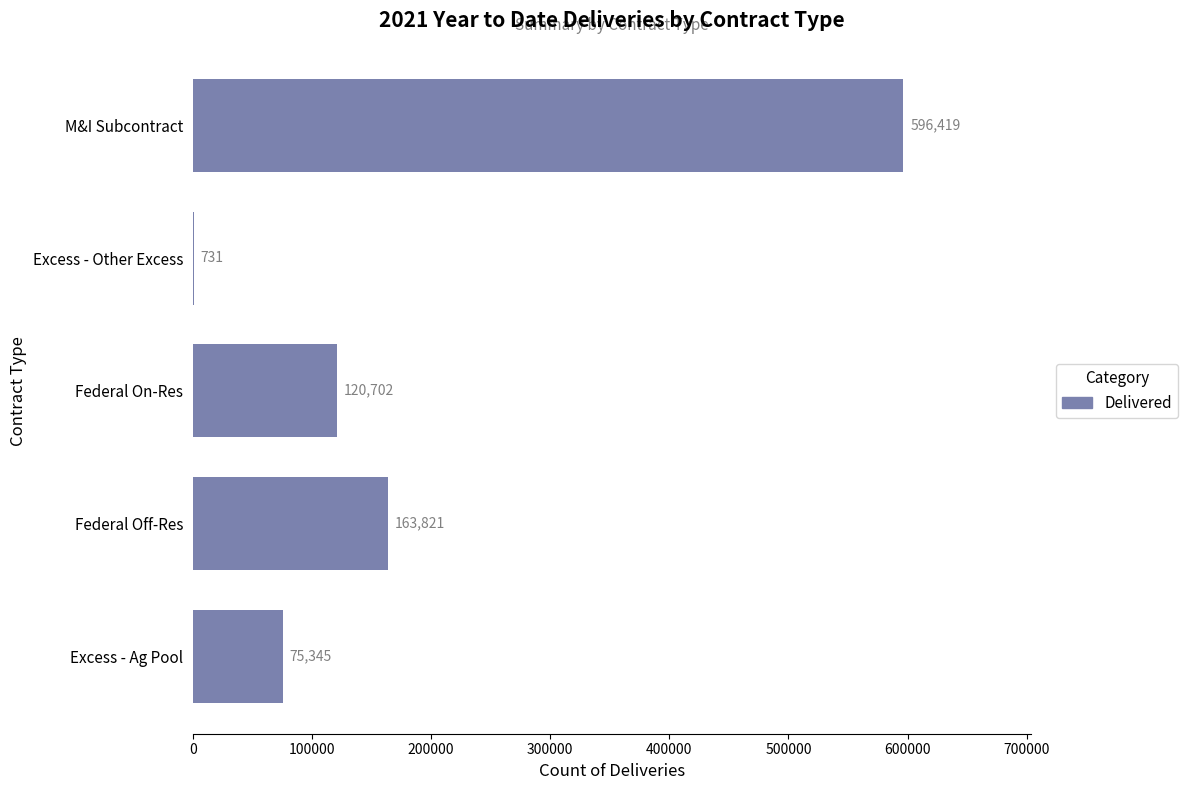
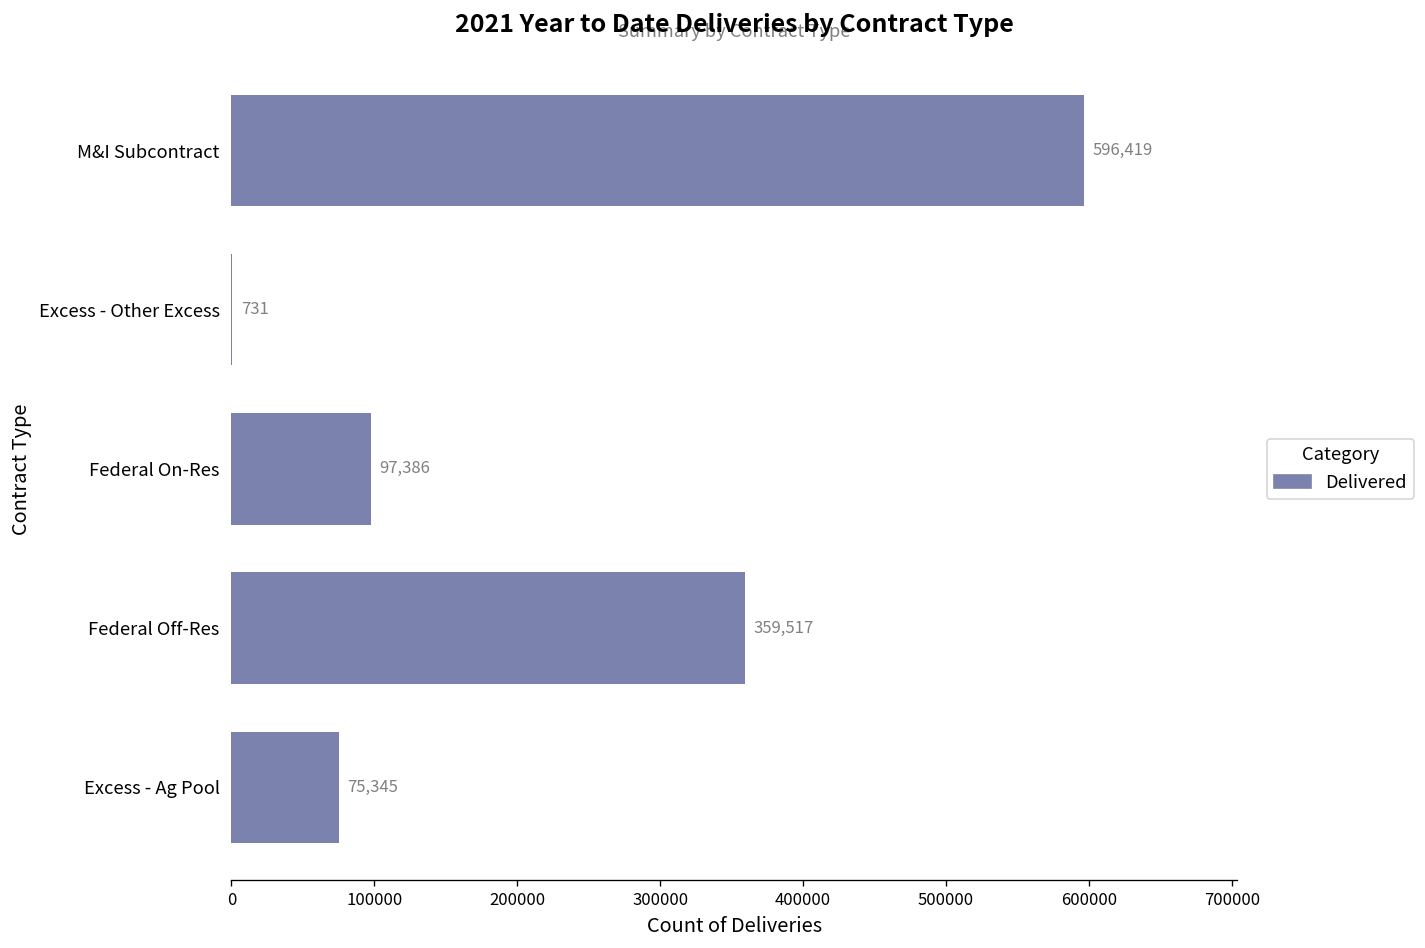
Federal On-Res: 120,702 -> 97,386
Federal Off-Res: 163,821 -> 359,517
